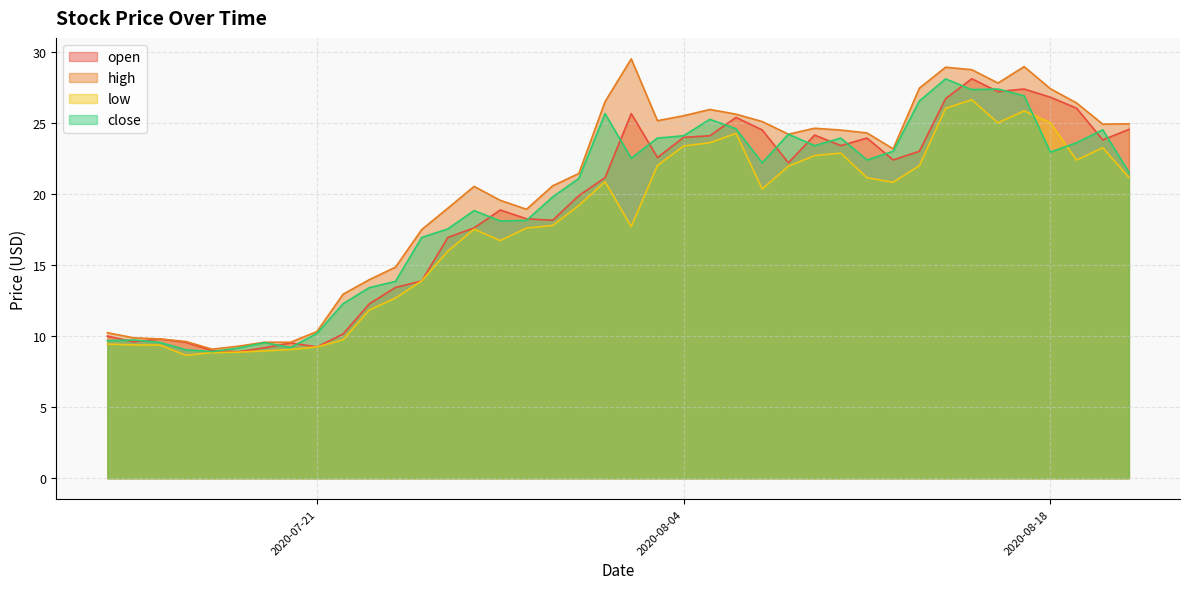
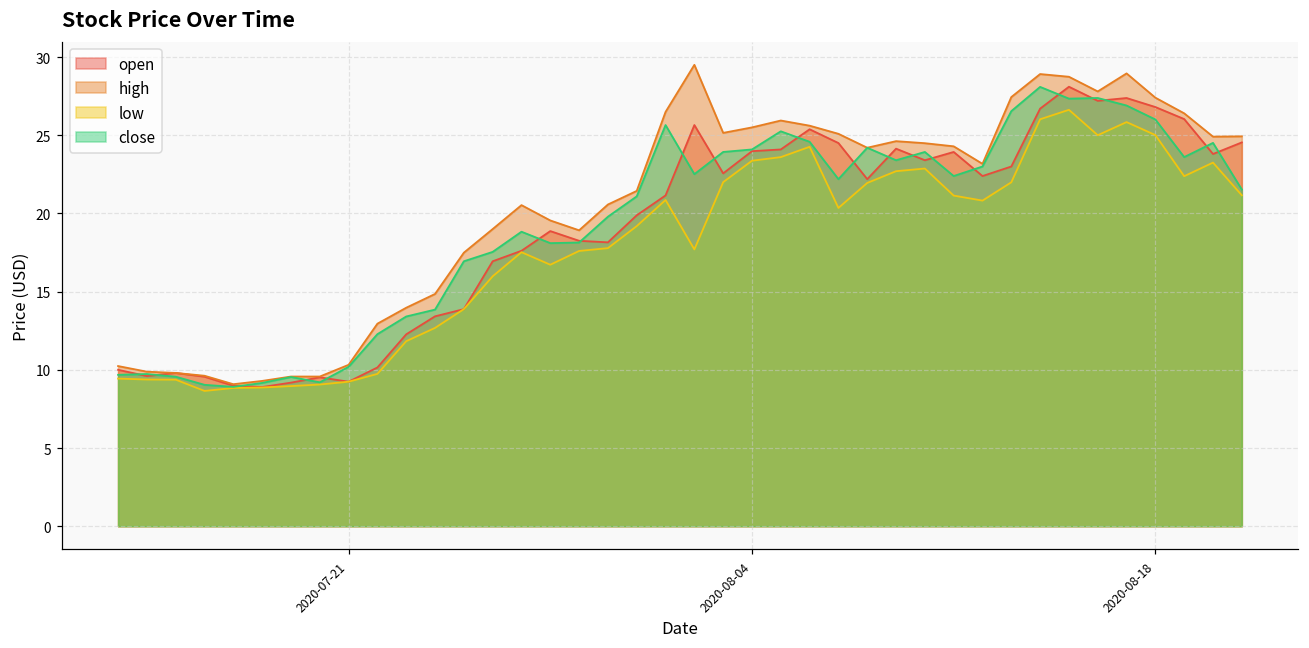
close, 2020-08-18: 22.9 -> 26.0
